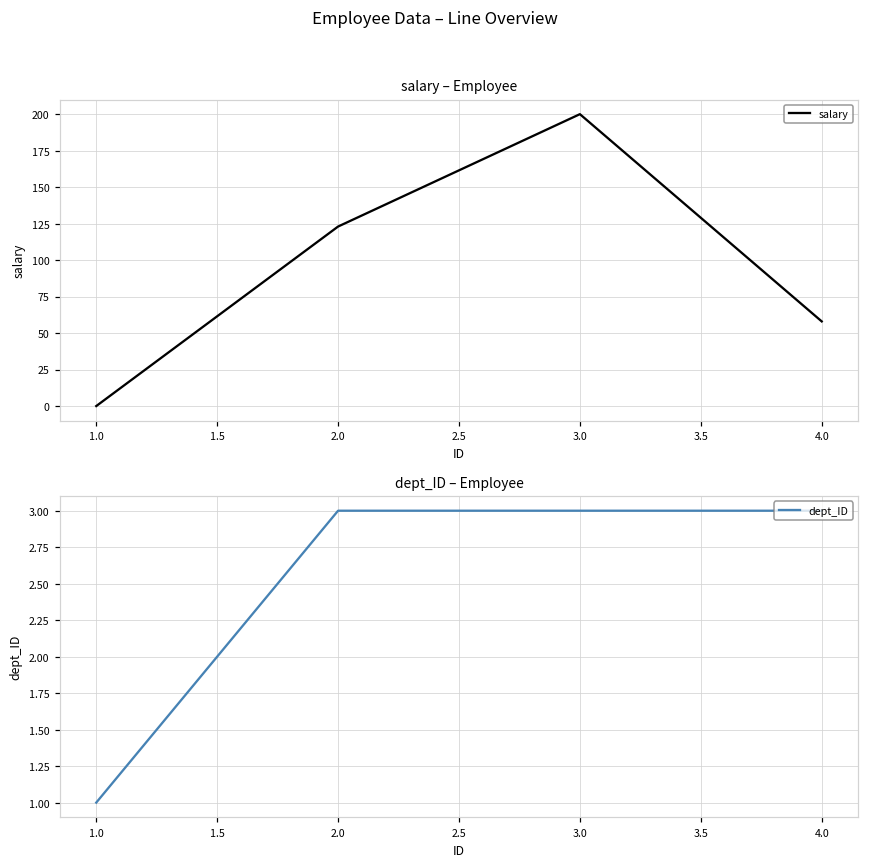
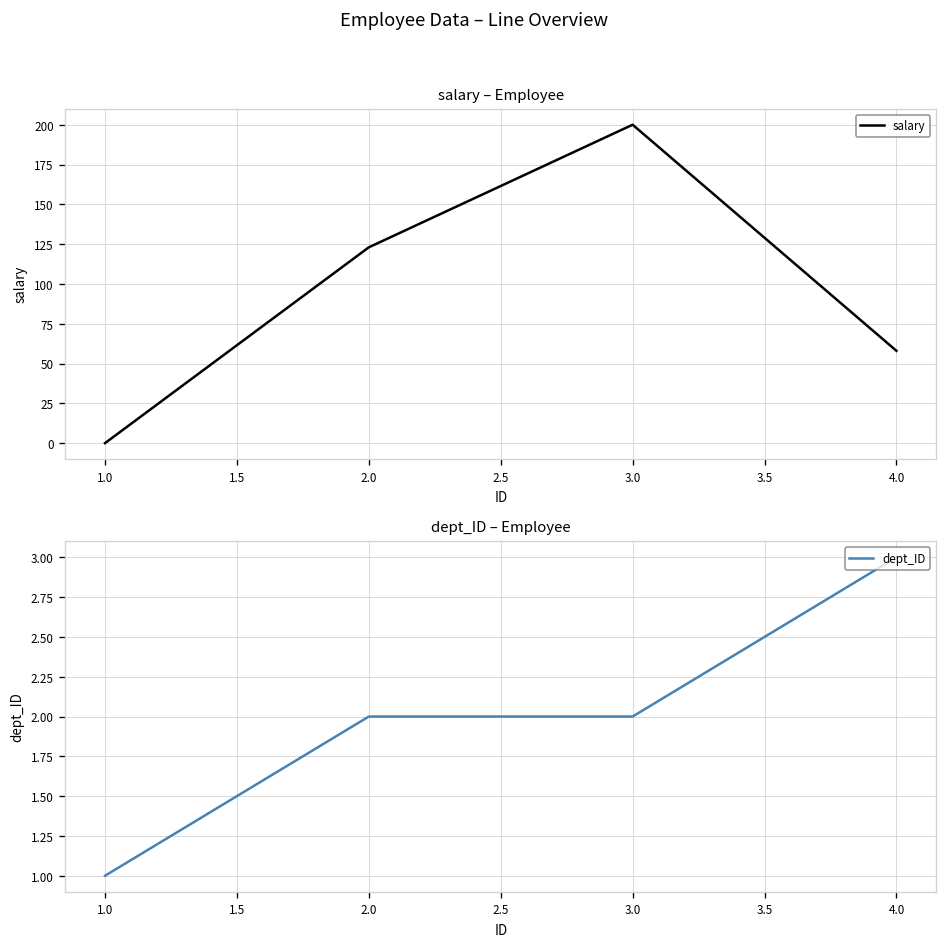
dept_ID – Employee, 2.0: 3 -> 2
dept_ID – Employee, 3.0: 3 -> 2
